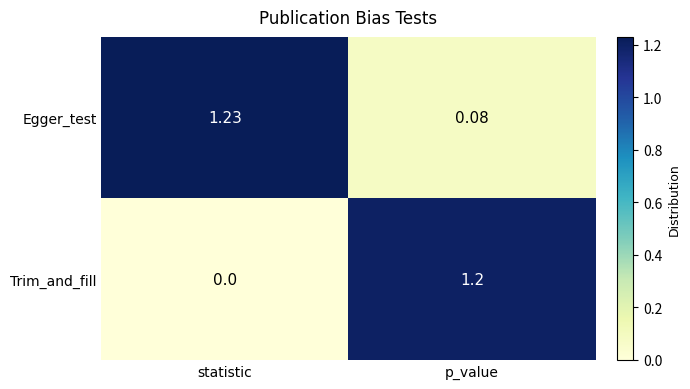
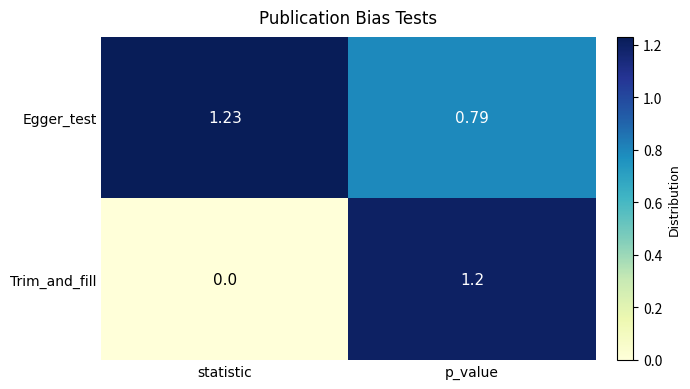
Egger_test, p_value: 0.08 -> 0.79
